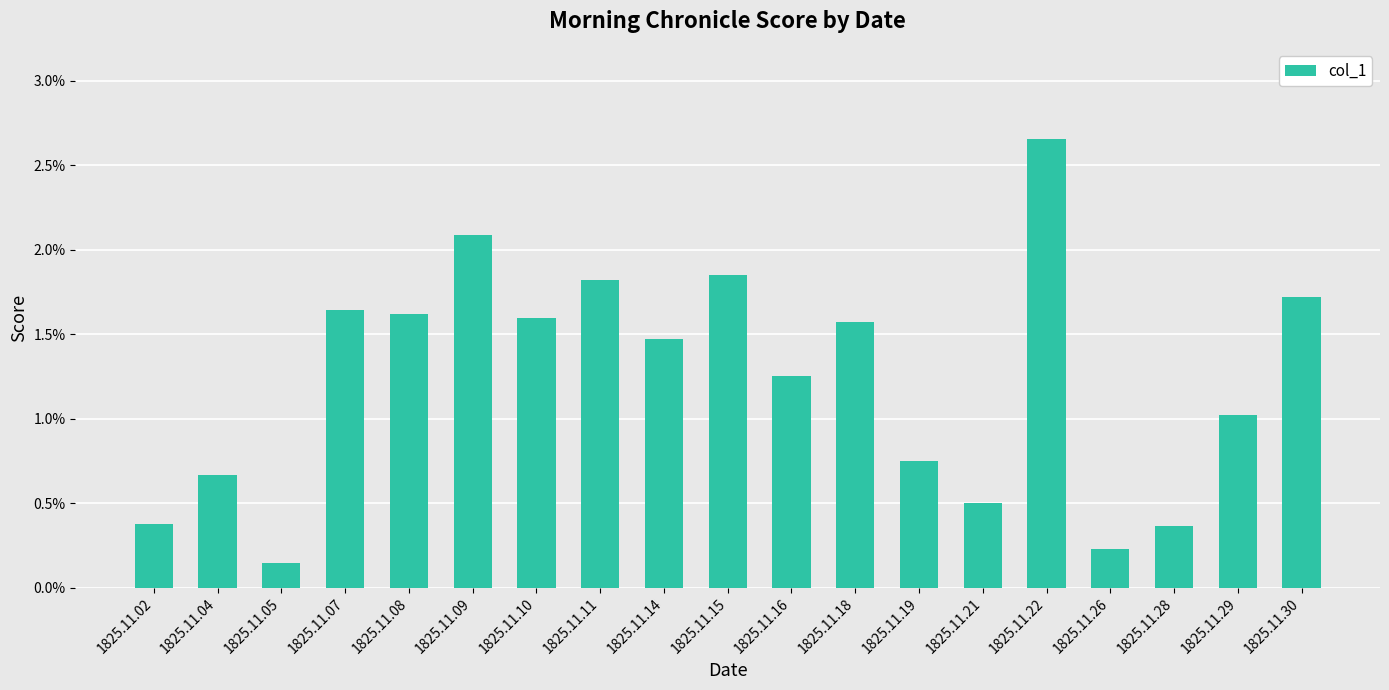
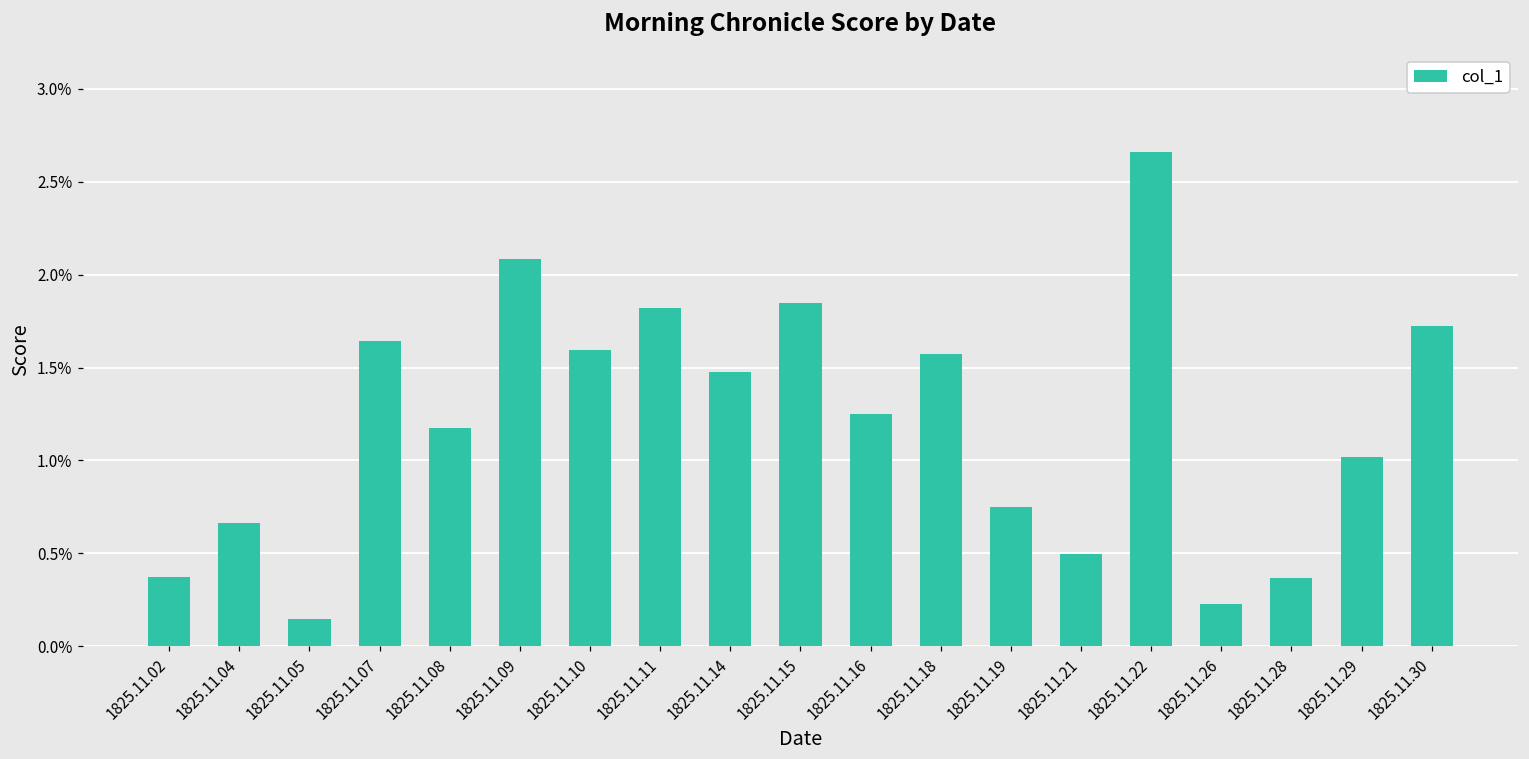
1825.11.08: 1.62% -> 1.18%
